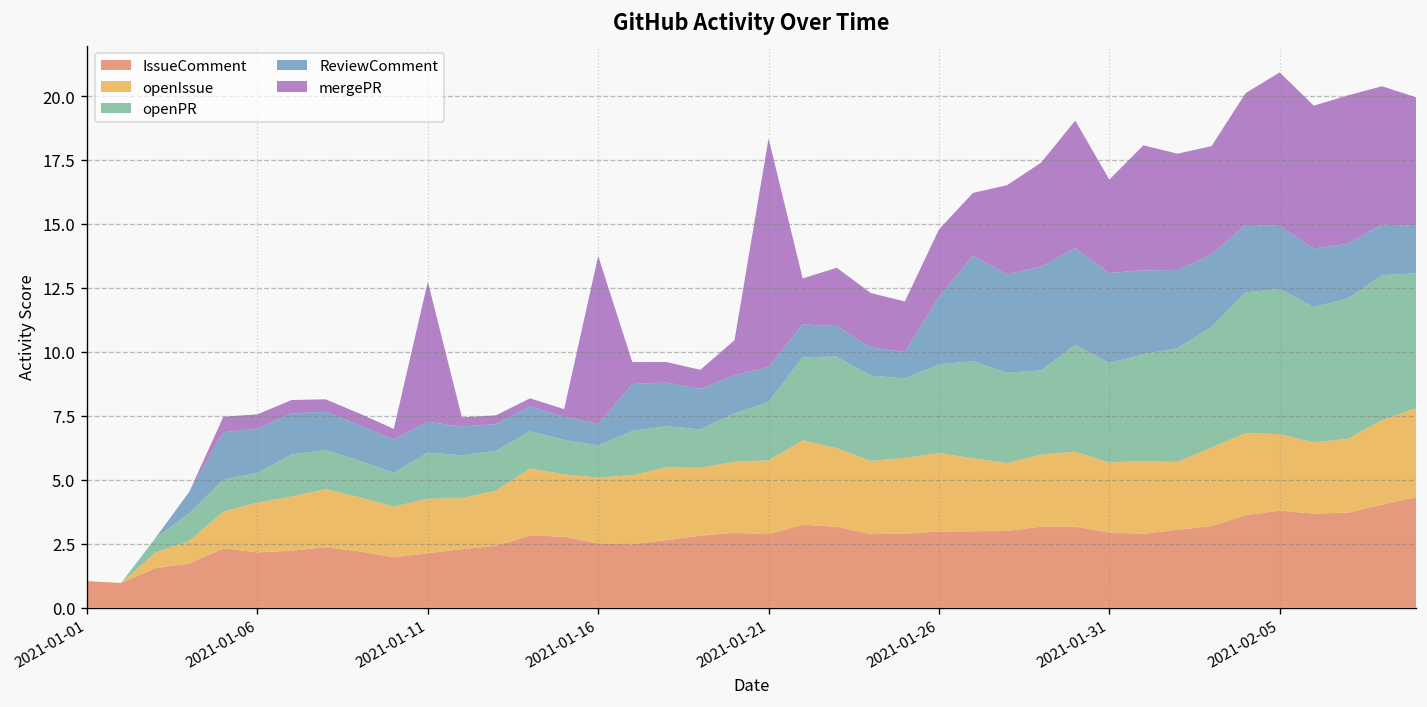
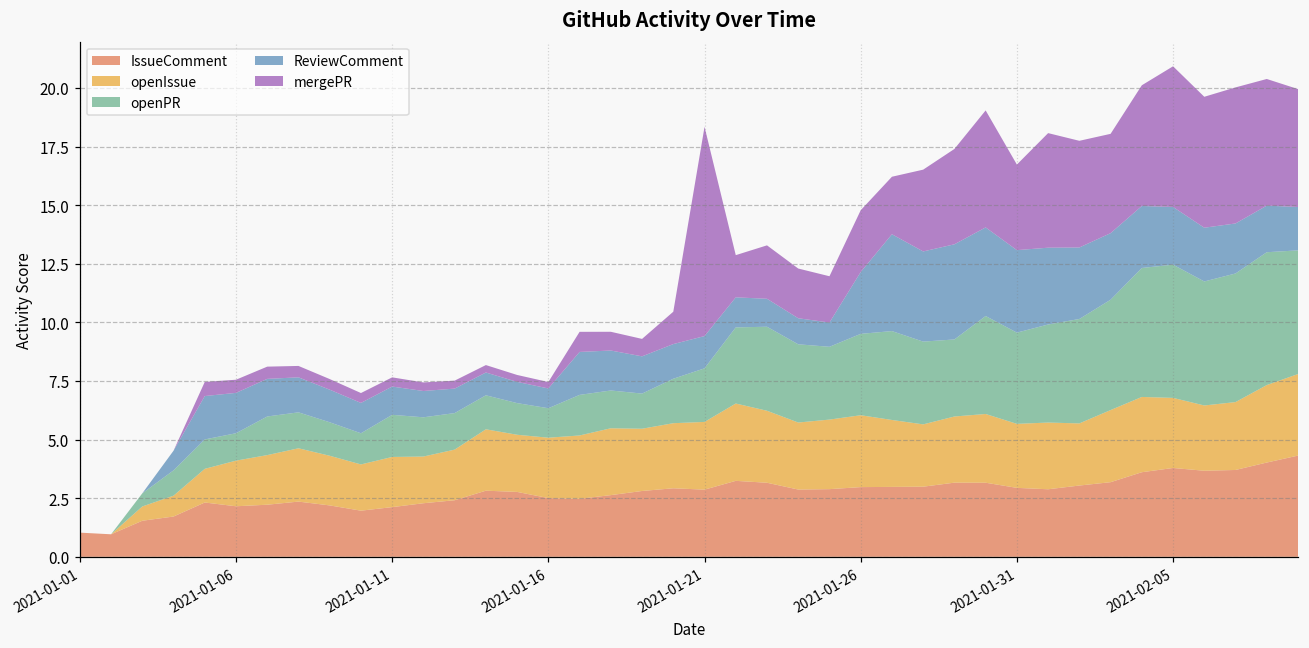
mergePR, 2021-01-11: 5.5 -> 0.4
mergePR, 2021-01-16: 6.6 -> 0.3
